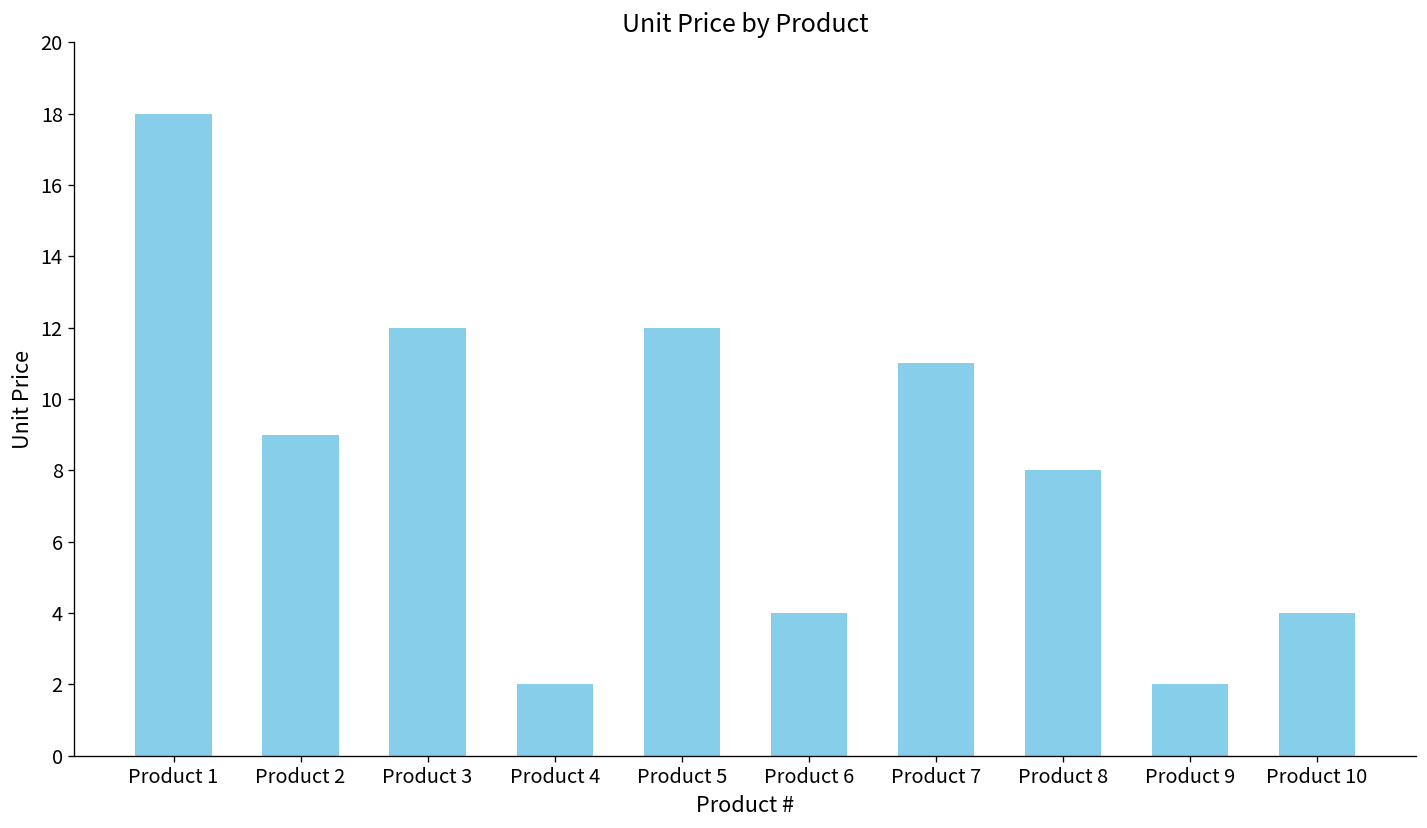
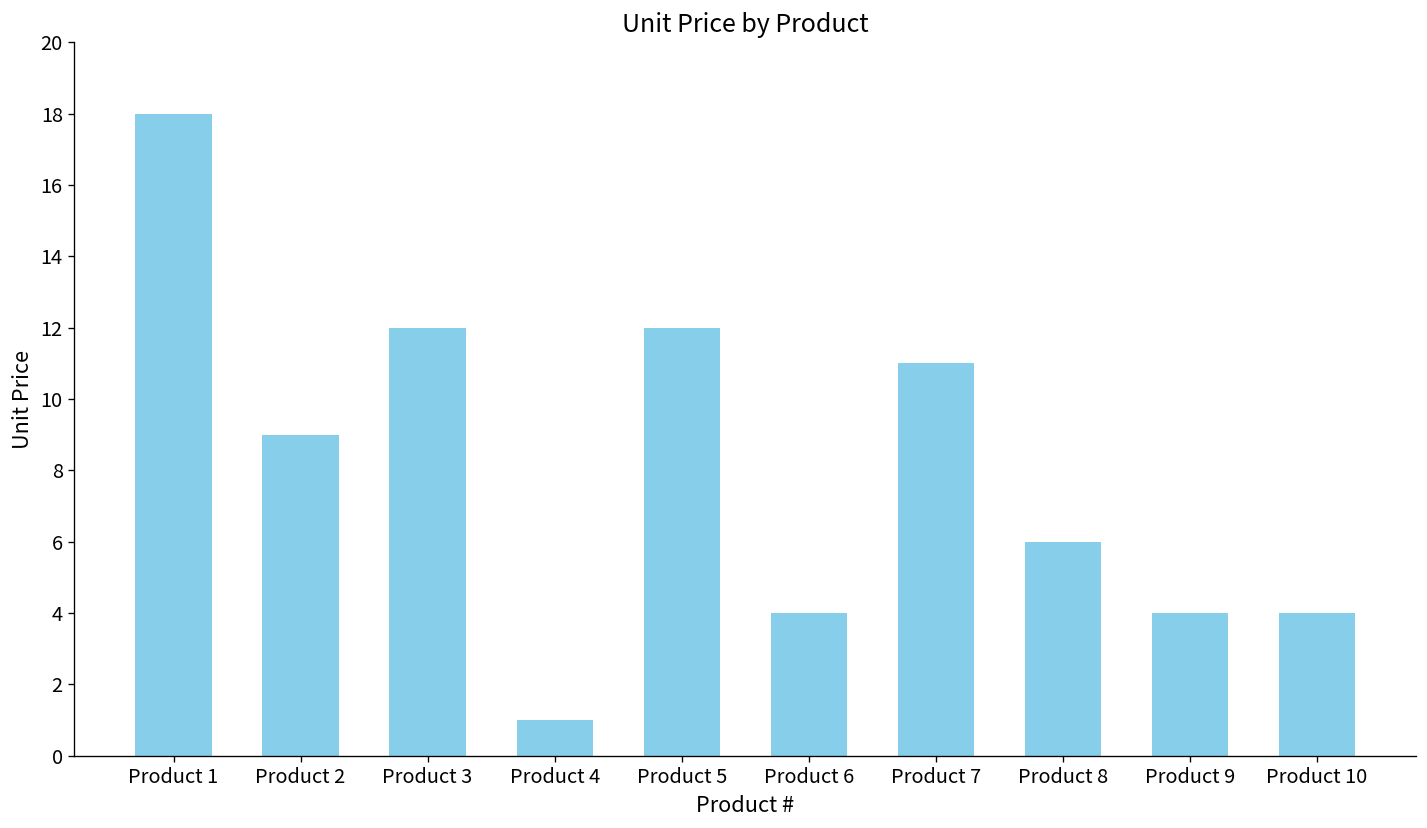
Product 4: 2 -> 1
Product 8: 8 -> 6
Product 9: 2 -> 4
